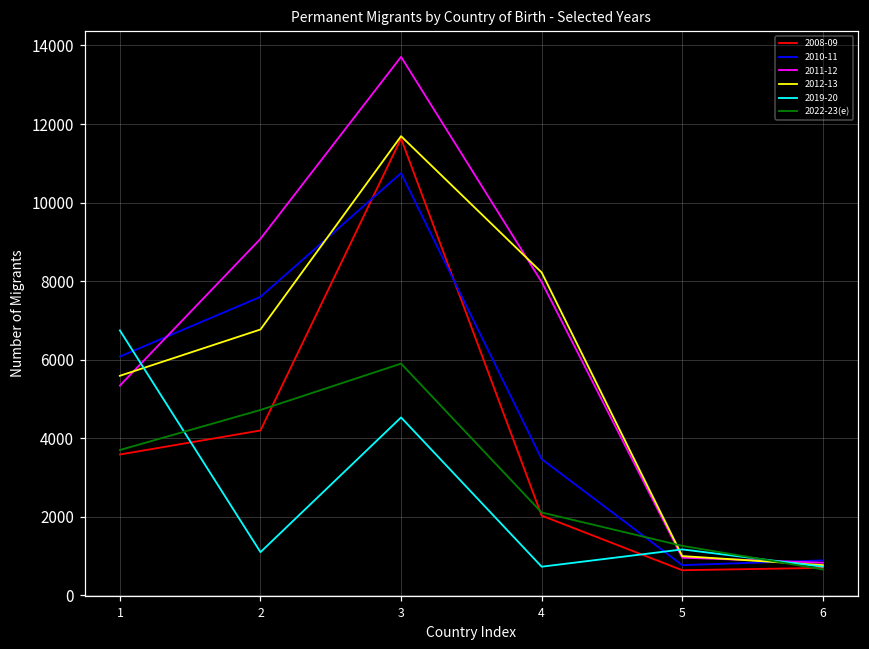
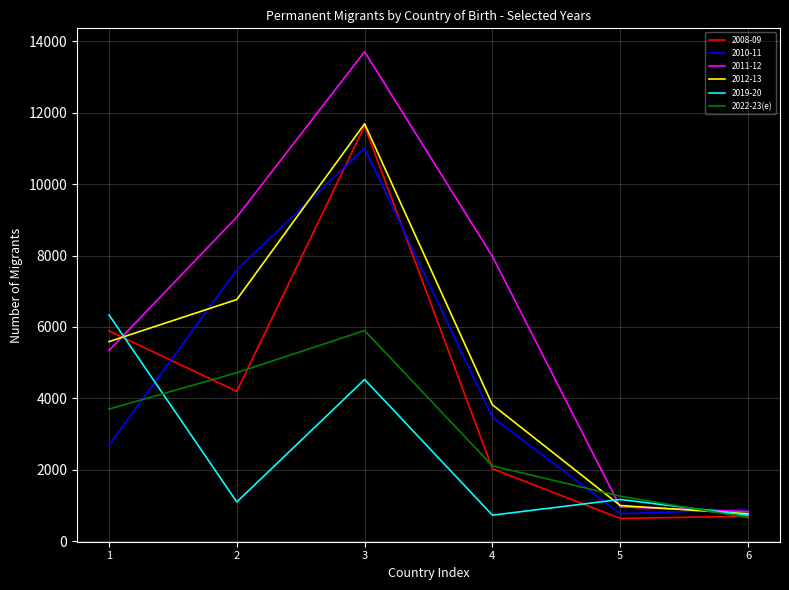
2008-09, 1: 3600 -> 5900
2010-11, 1: 6100 -> 2700
2019-20, 1: 6700 -> 6300
2010-11, 3: 10800 -> 11000
2012-13, 4: 8200 -> 3800
